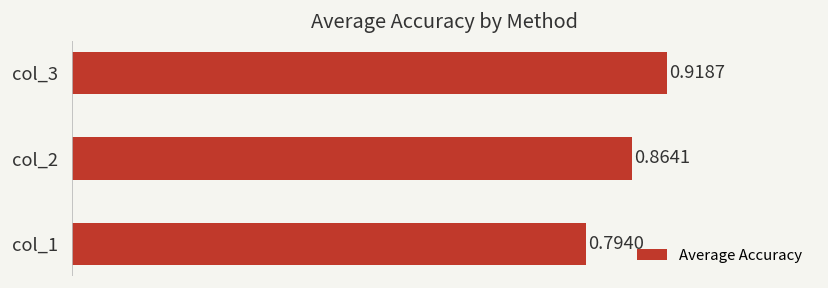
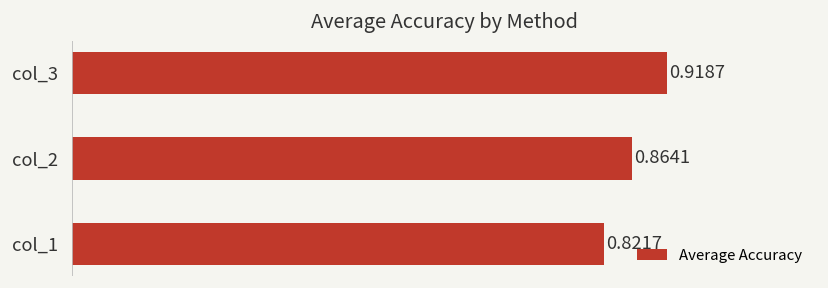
col_1: 0.7940 -> 0.8217
